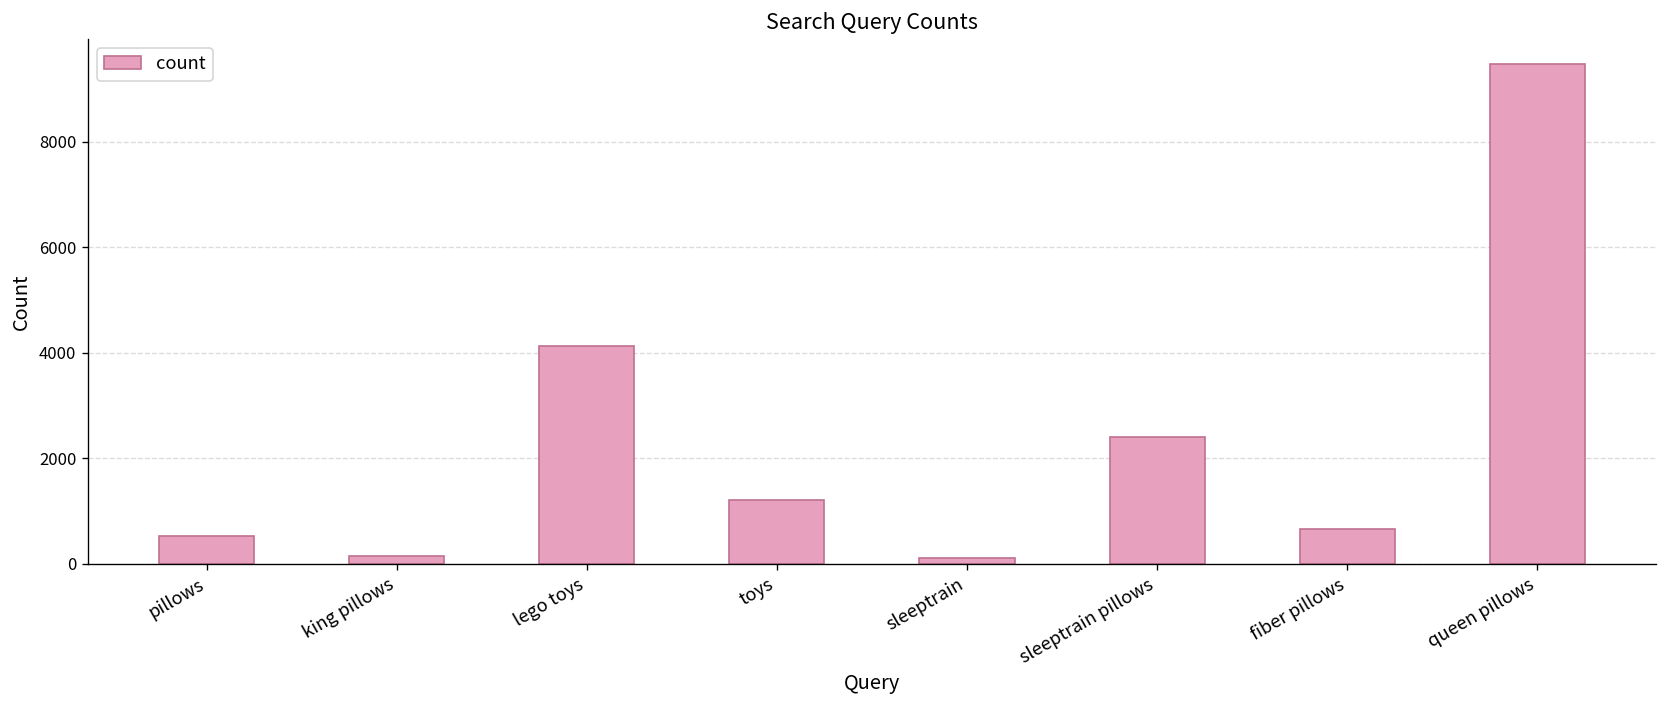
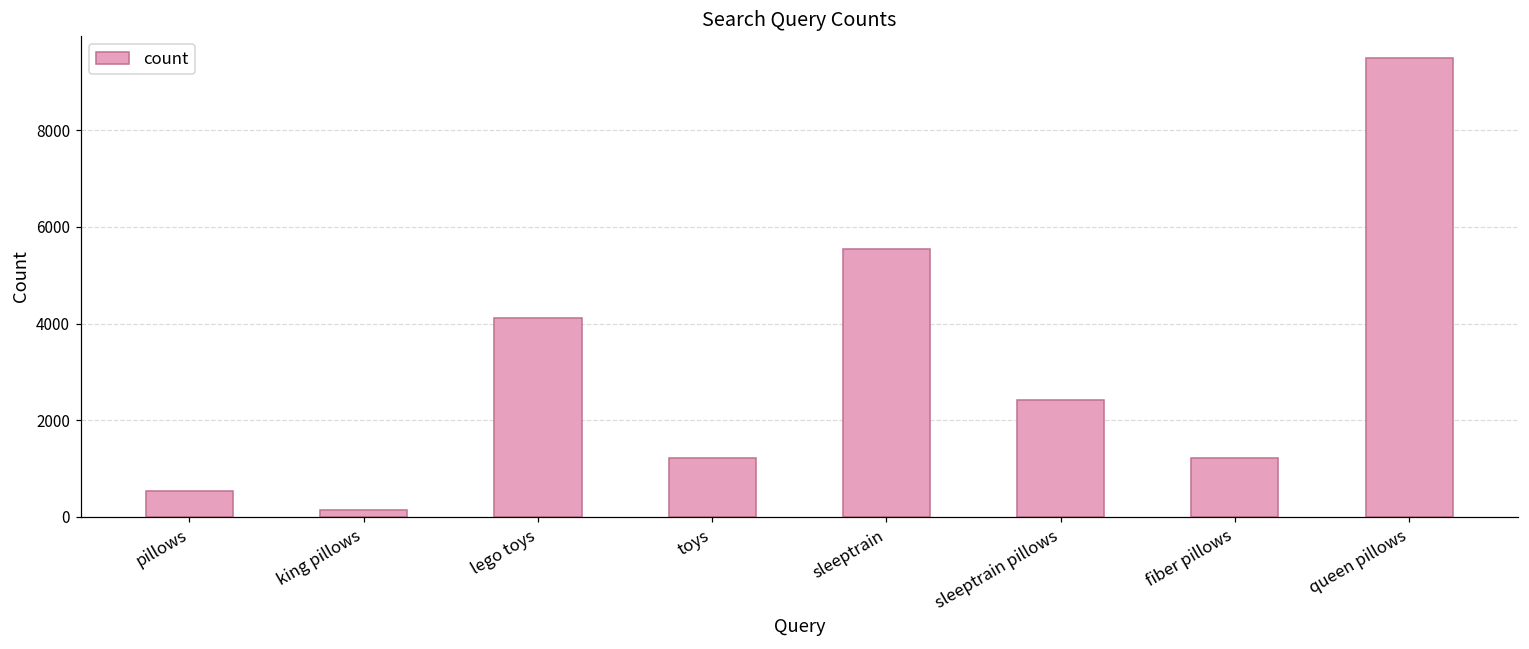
sleeptrain: 100 -> 5500
fiber pillows: 700 -> 1200
